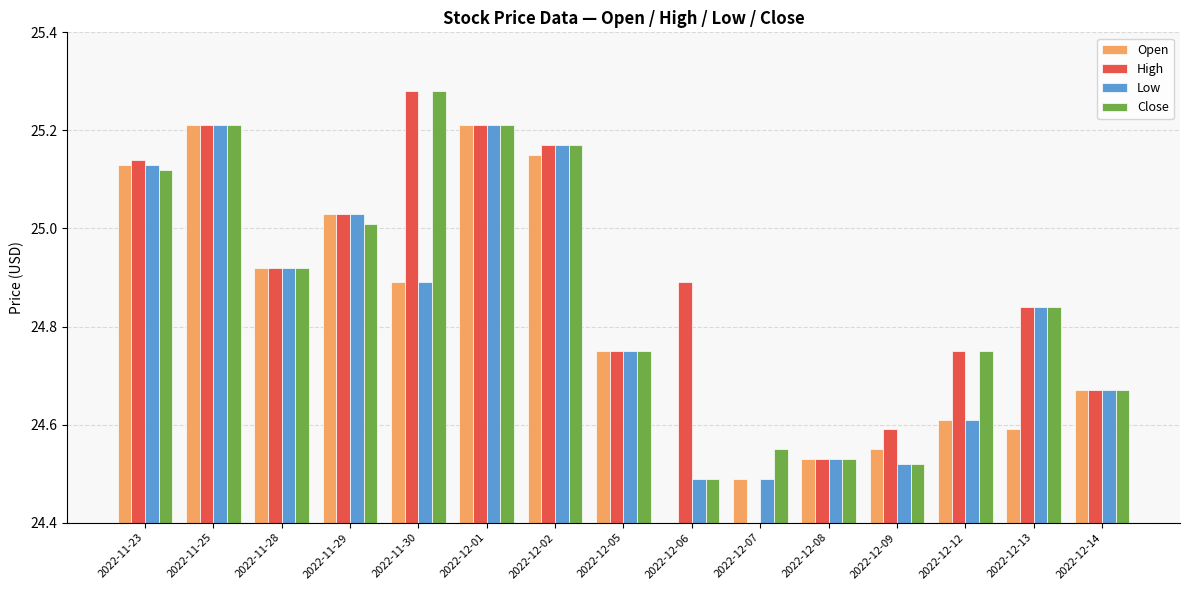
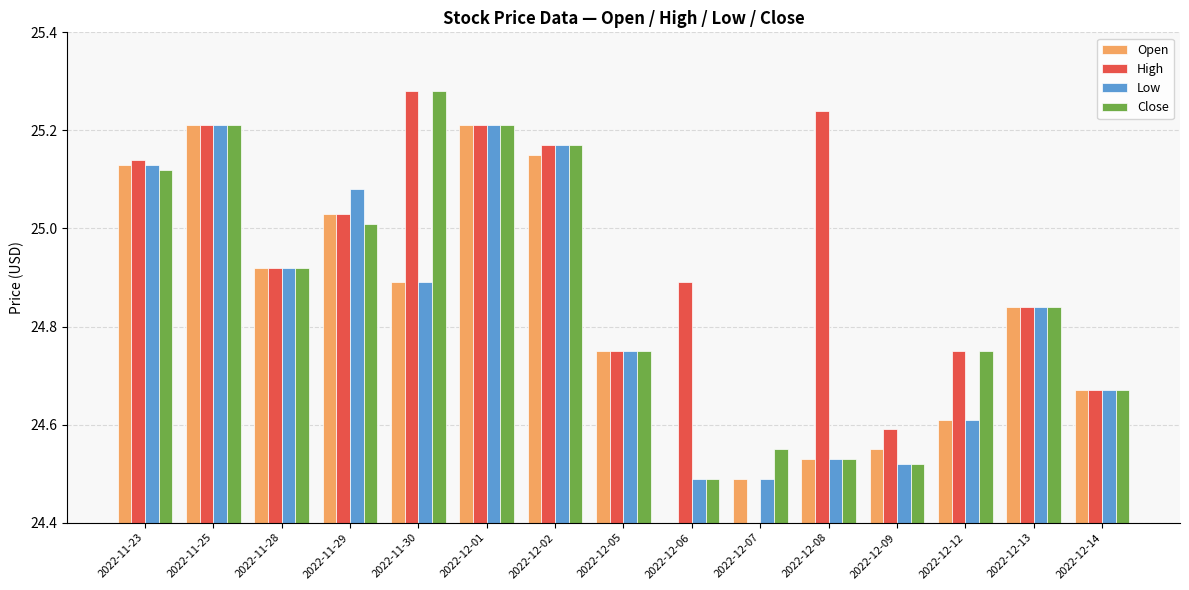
Low, 2022-11-29: 25.03 -> 25.08
High, 2022-12-08: 24.53 -> 25.24
Open, 2022-12-13: 24.59 -> 24.84
